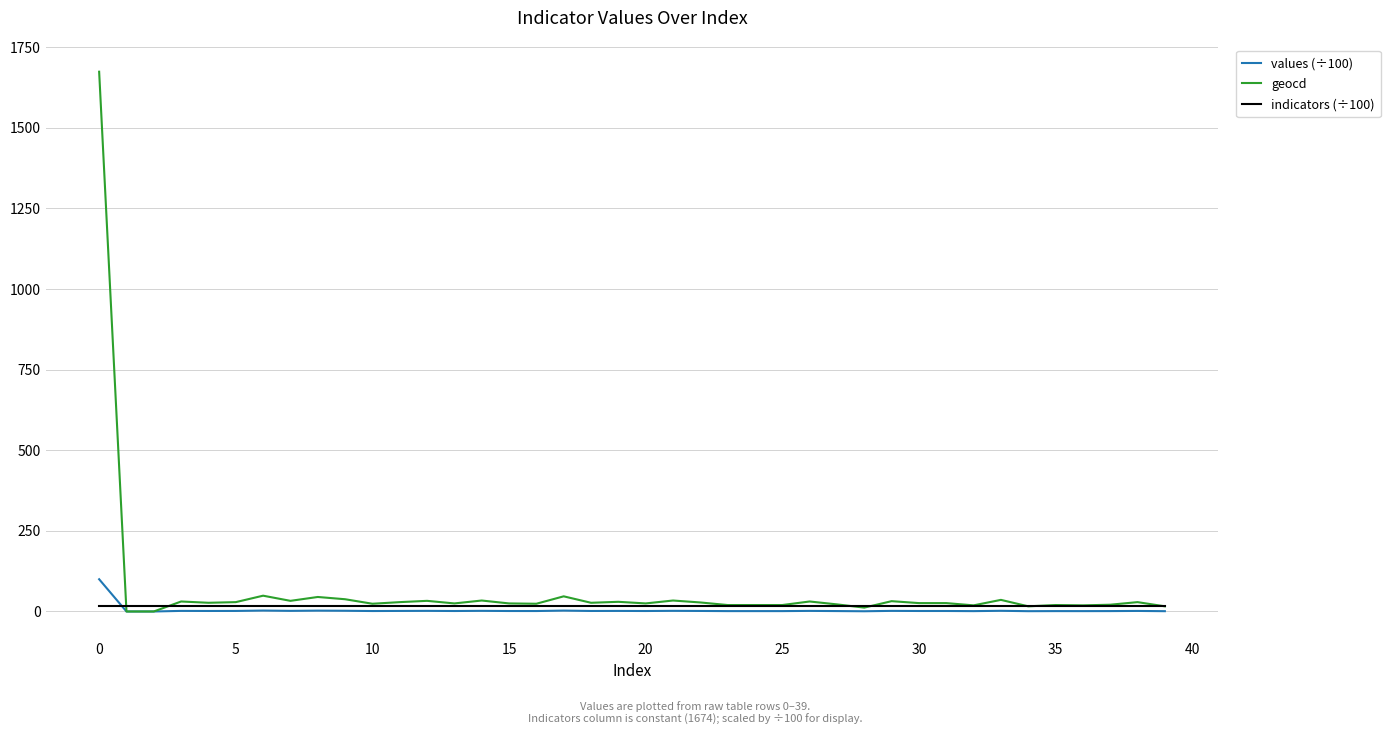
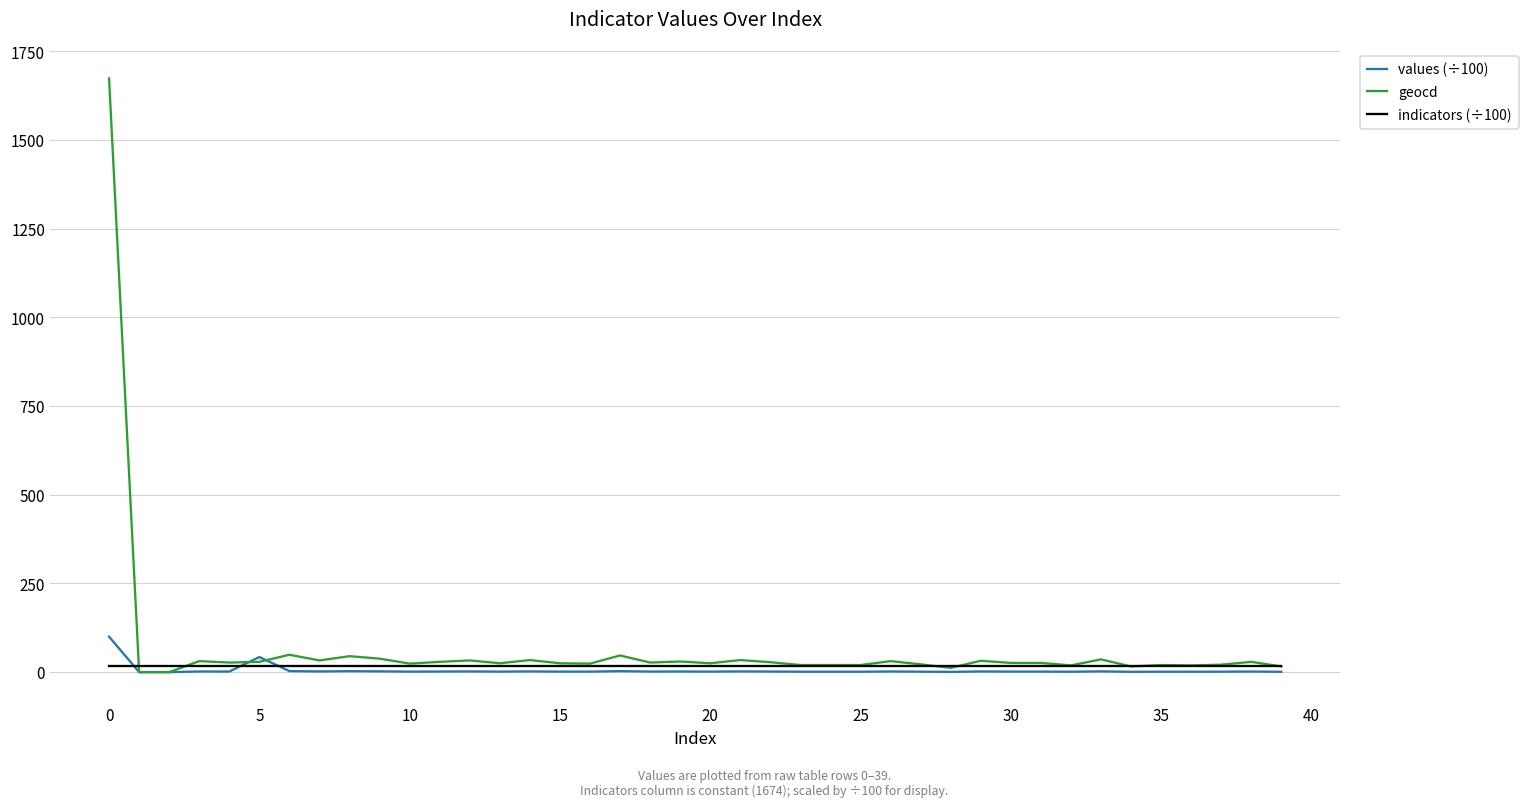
values (÷100), 5: 0 -> 40
